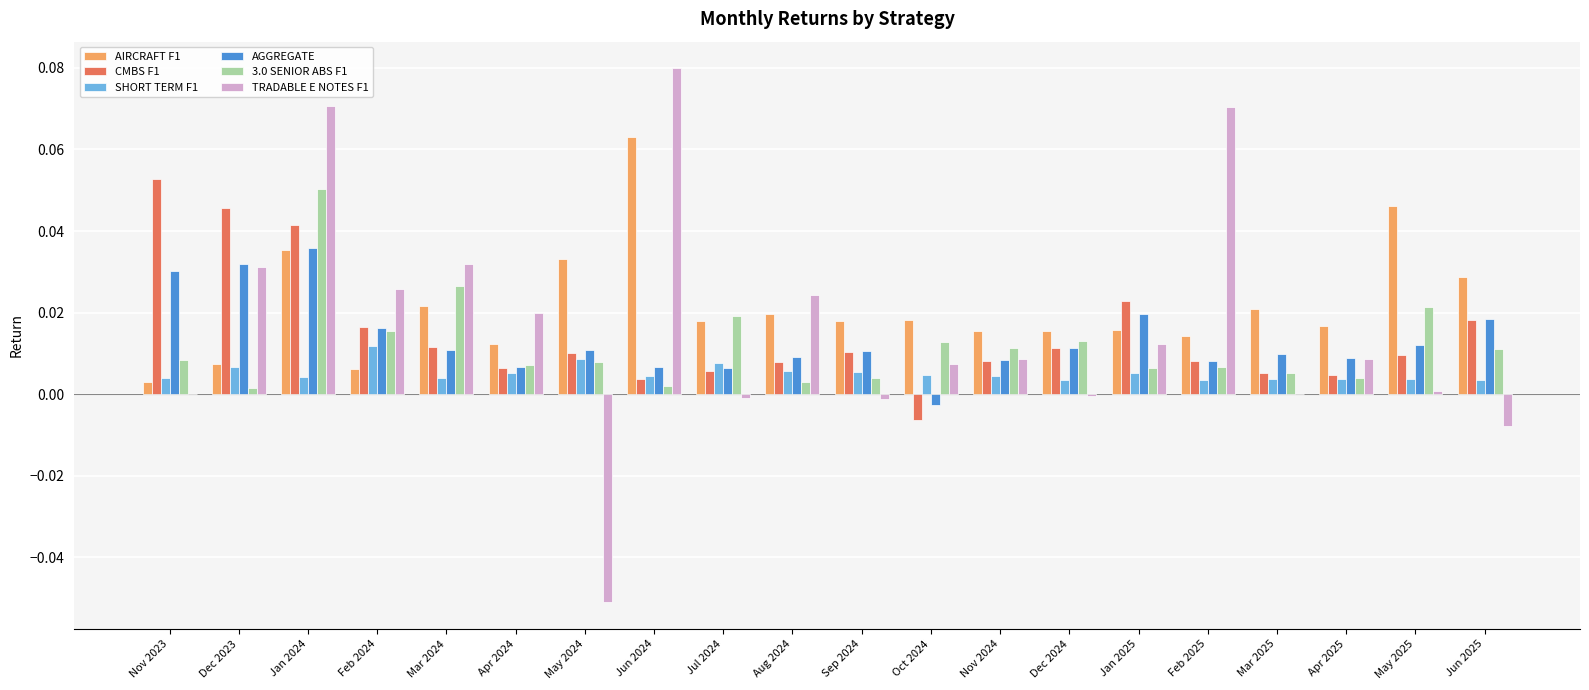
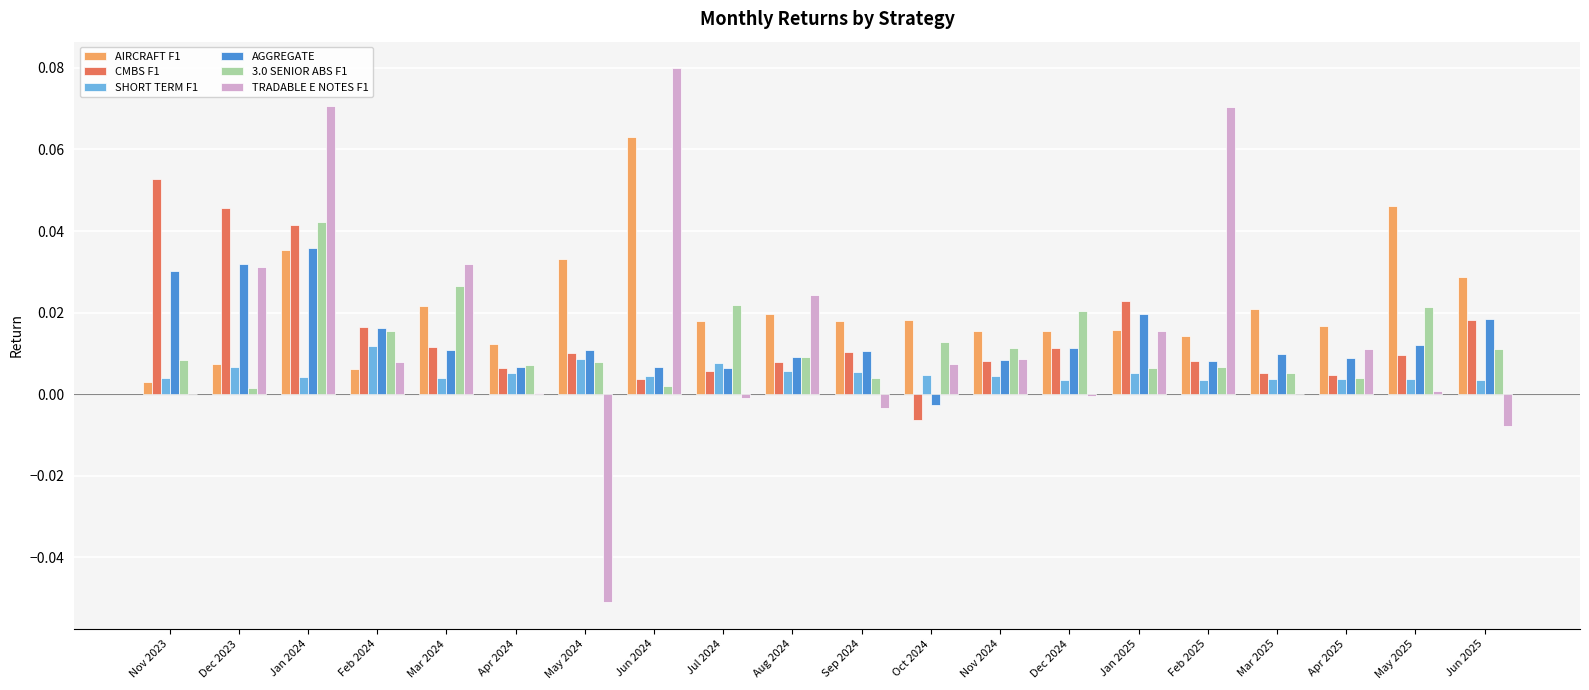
3.0 SENIOR ABS F1, Jan 2024: 0.050 -> 0.042
TRADABLE E NOTES F1, Feb 2024: 0.026 -> 0.008
TRADABLE E NOTES F1, Apr 2024: 0.020 -> 0.000
3.0 SENIOR ABS F1, Jul 2024: 0.019 -> 0.022
3.0 SENIOR ABS F1, Aug 2024: 0.003 -> 0.009
TRADABLE E NOTES F1, Sep 2024: -0.001 -> -0.003
3.0 SENIOR ABS F1, Dec 2024: 0.013 -> 0.020
TRADABLE E NOTES F1, Jan 2025: 0.012 -> 0.015
TRADABLE E NOTES F1, Apr 2025: 0.009 -> 0.011
